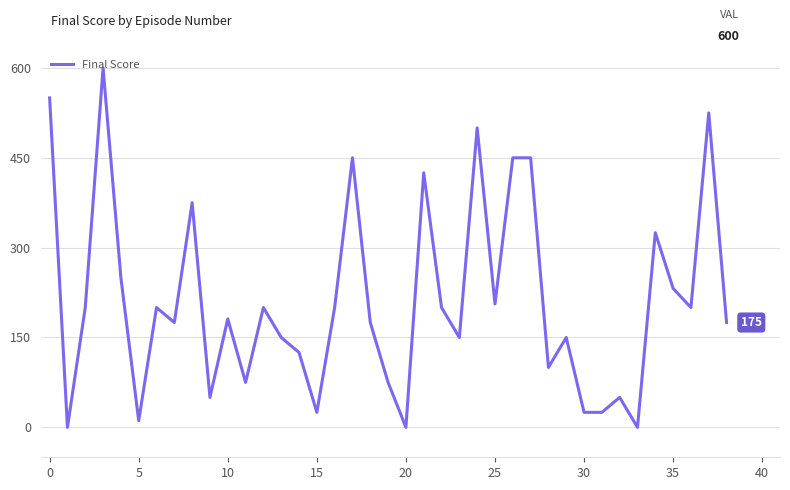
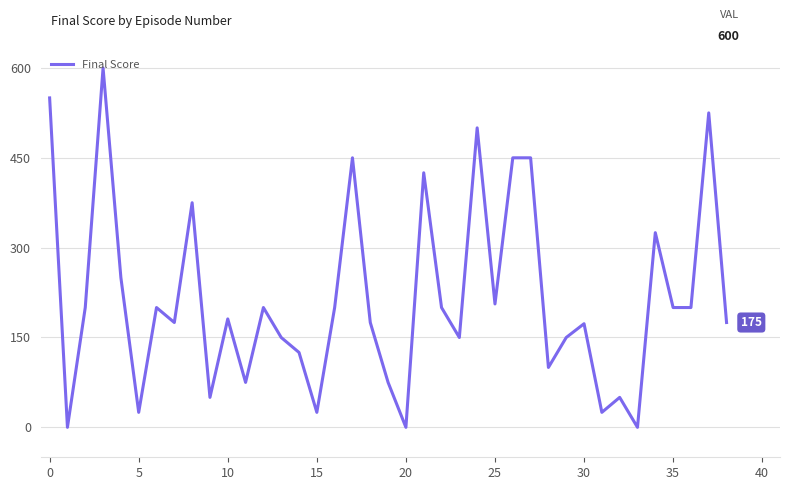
5: 10 -> 30
30: 30 -> 170
35: 230 -> 200
